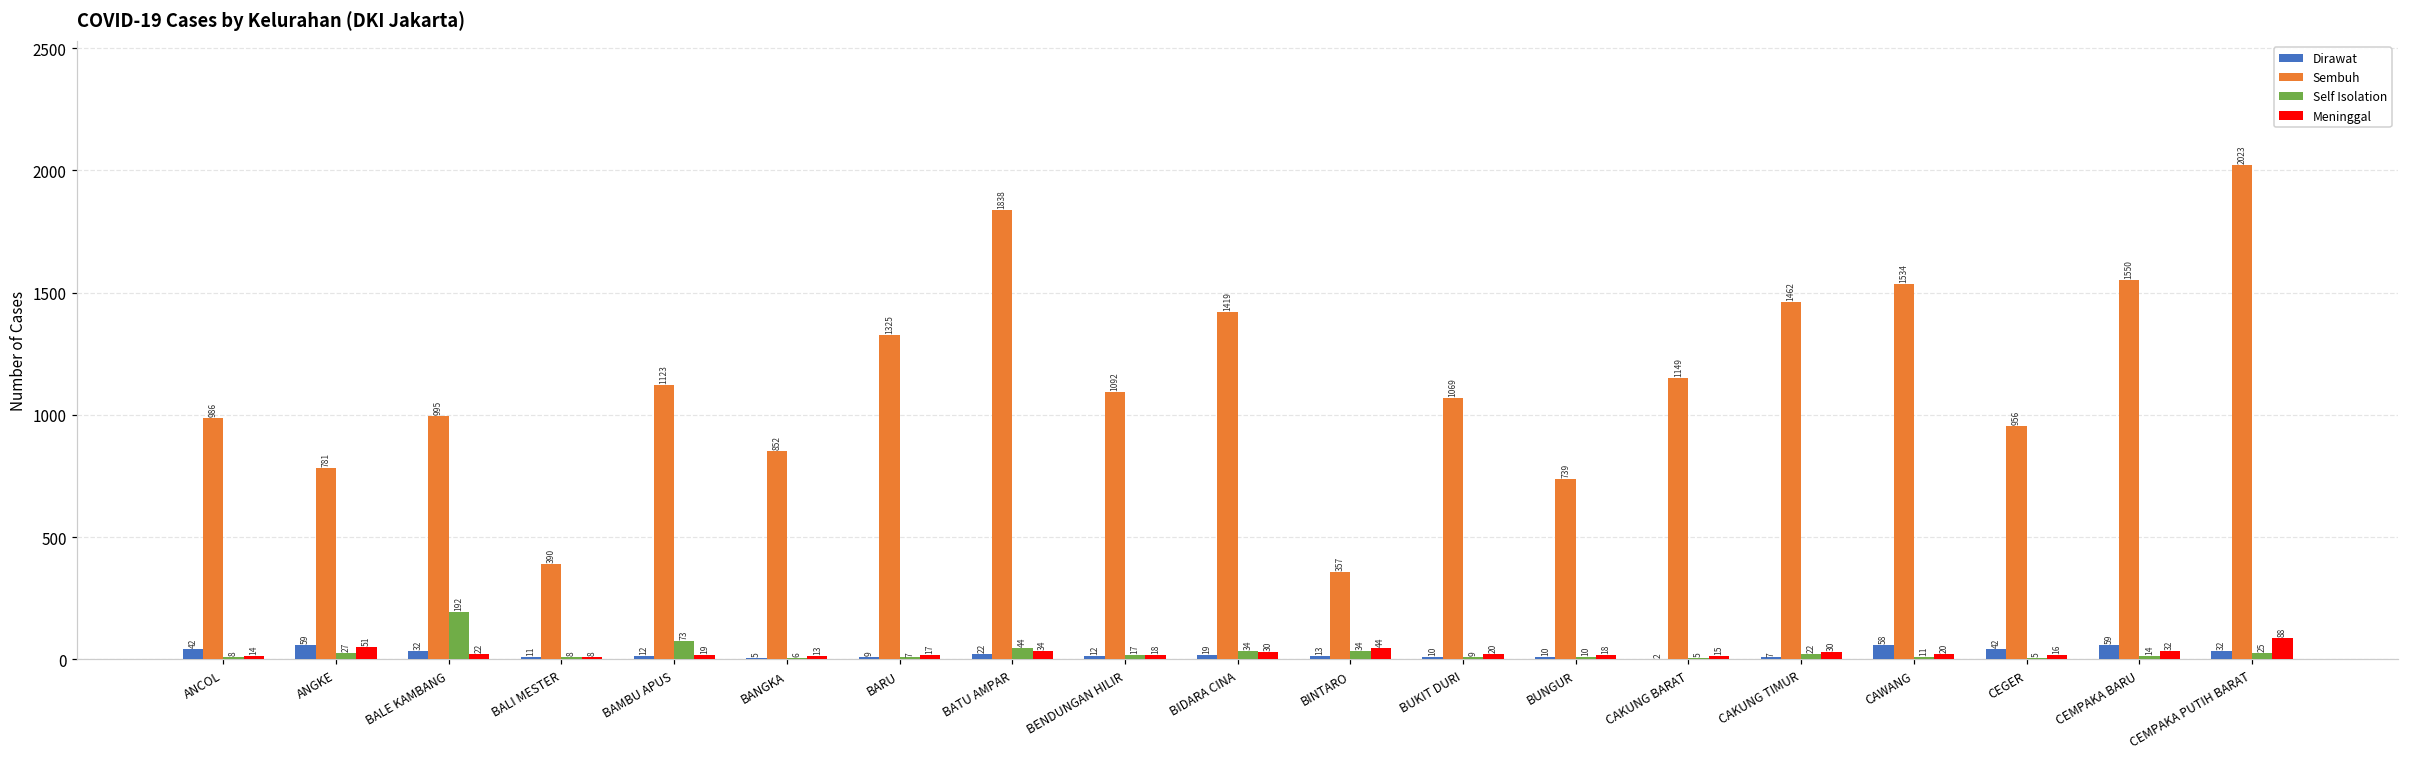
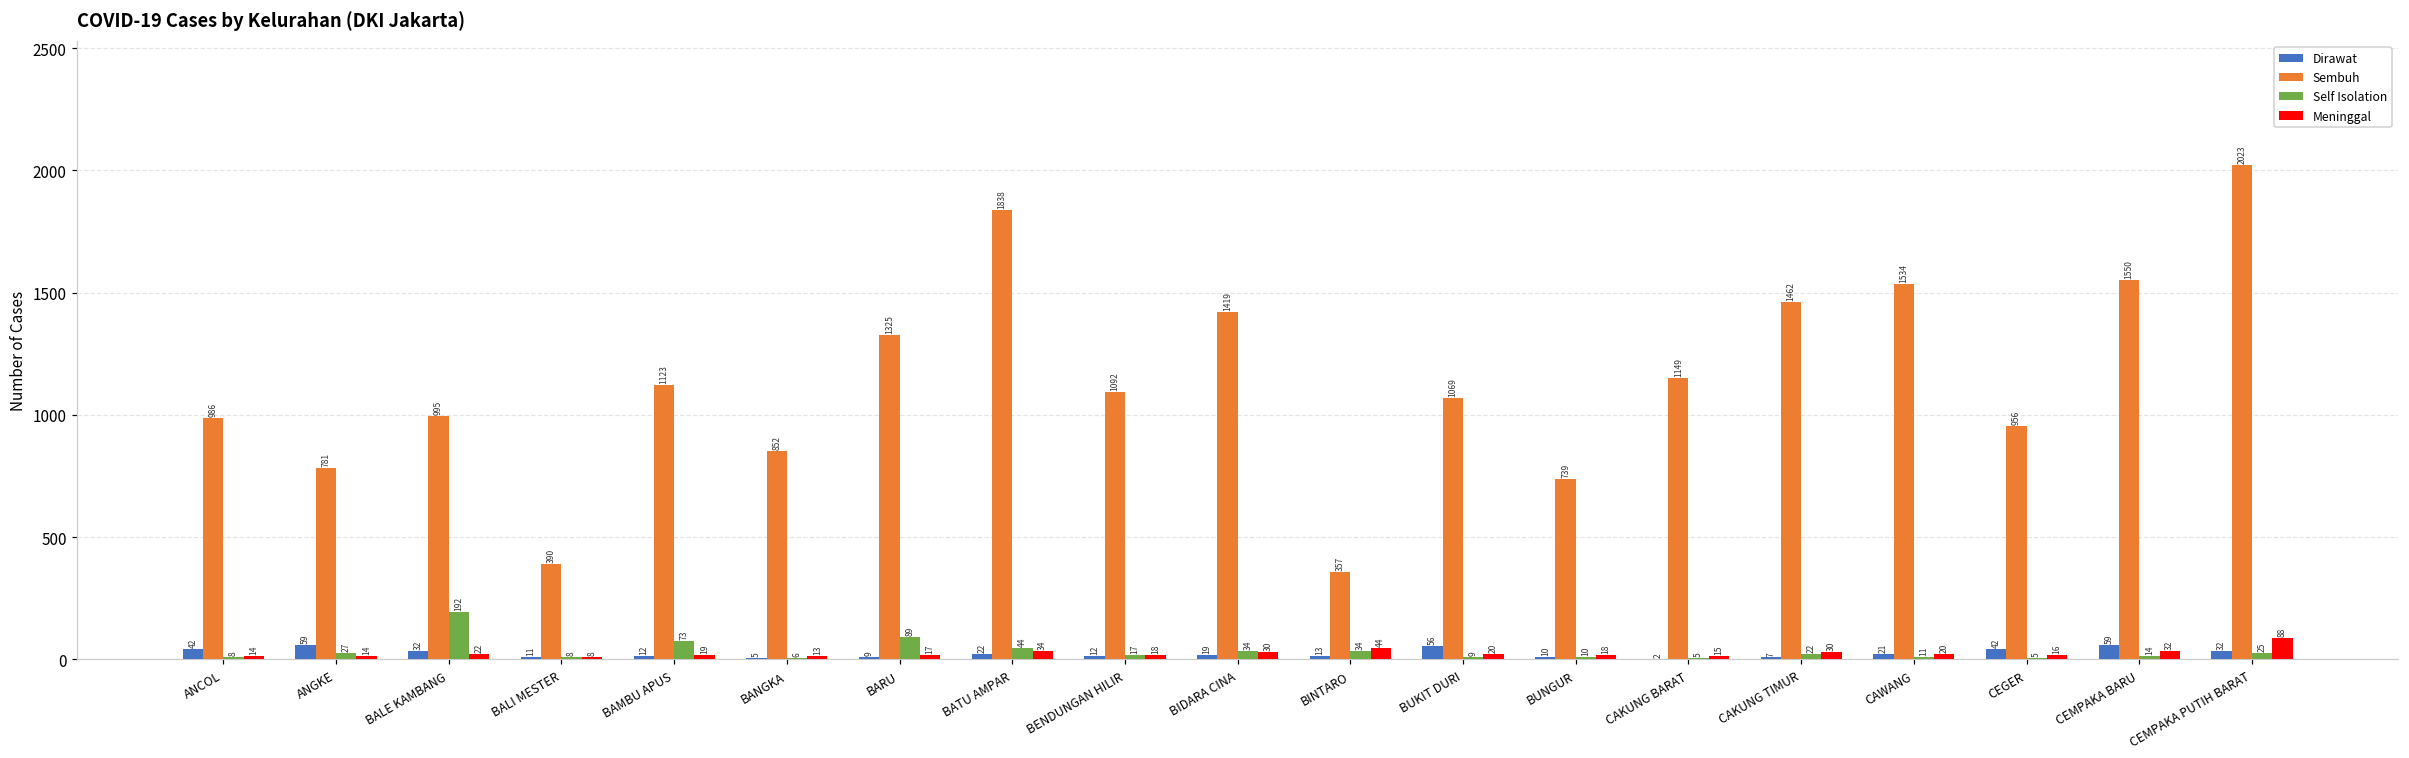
Meninggal, ANGKE: 51 -> 14
Self Isolation, BARU: 7 -> 89
Dirawat, BUKIT DURI: 10 -> 56
Dirawat, CAWANG: 58 -> 21
